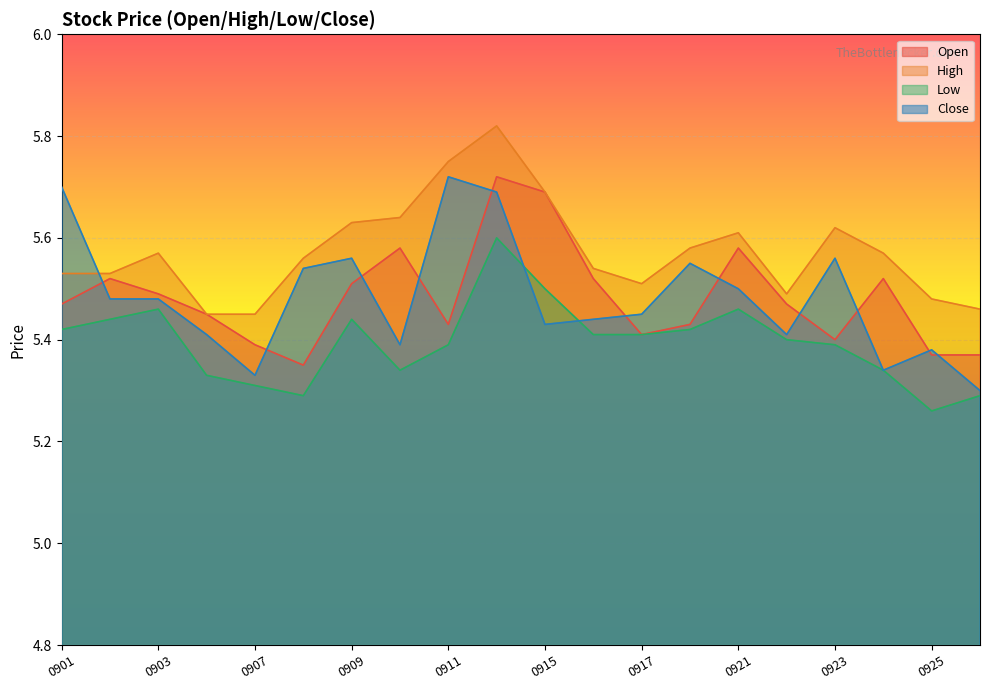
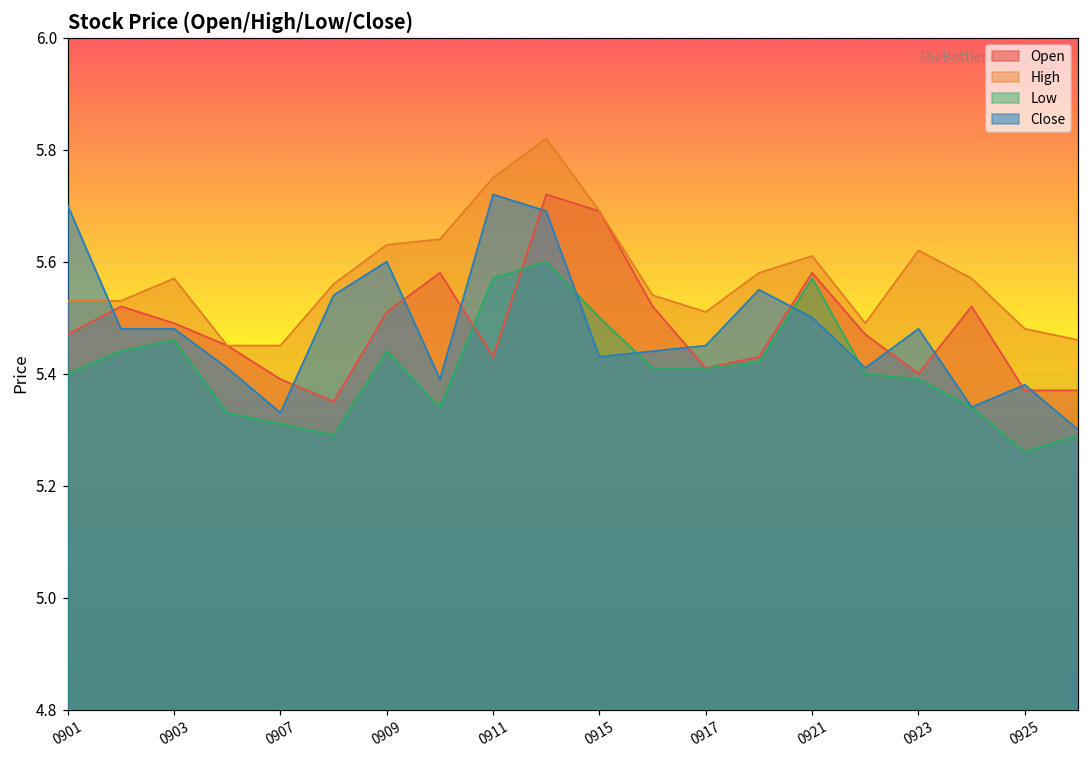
Low, 0901: 5.42 -> 5.40
Close, 0909: 5.56 -> 5.60
Low, 0911: 5.39 -> 5.57
Low, 0921: 5.46 -> 5.57
Close, 0923: 5.56 -> 5.48
